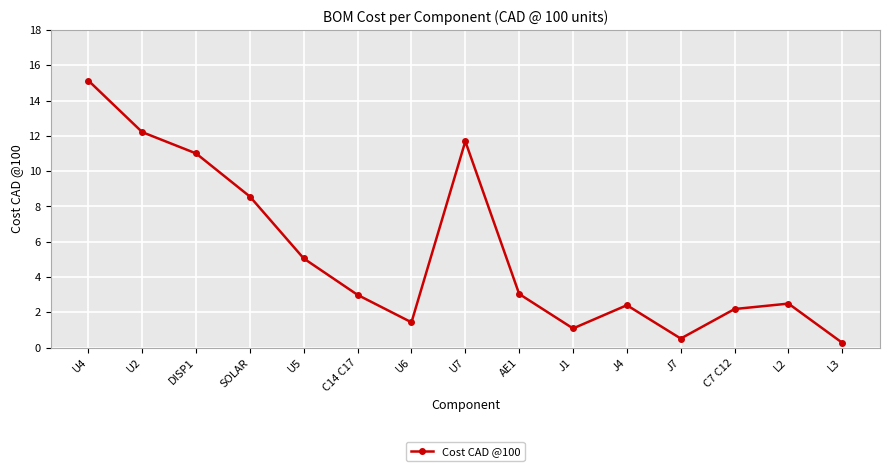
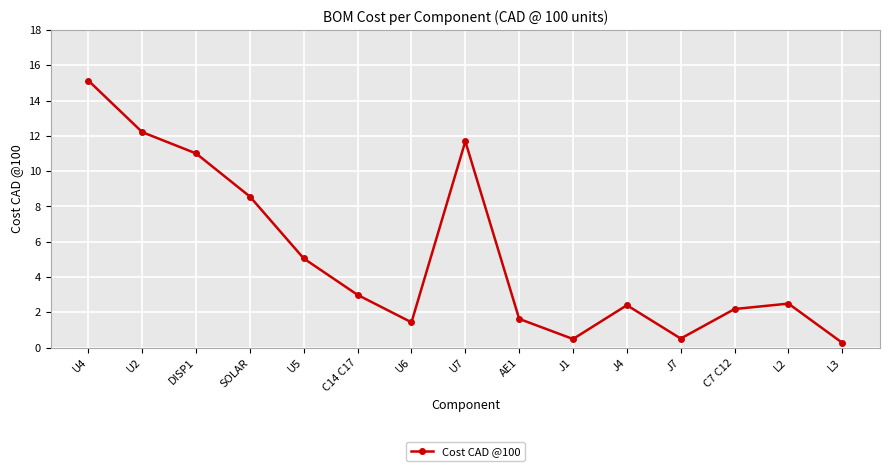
AE1: 3.0 -> 1.6
J1: 1.1 -> 0.5
